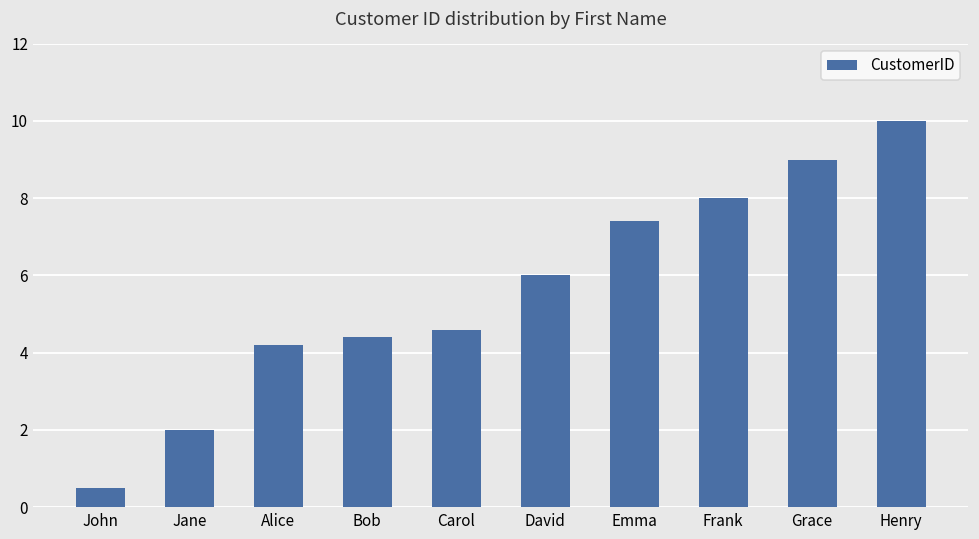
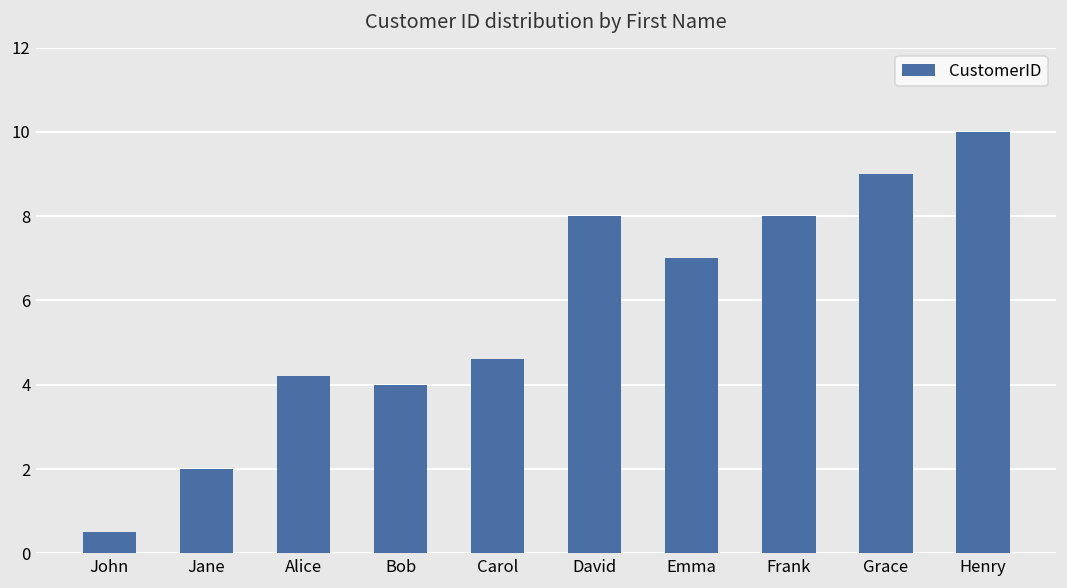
Bob: 4.4 -> 4.0
David: 6 -> 8
Emma: 7.4 -> 7.0
